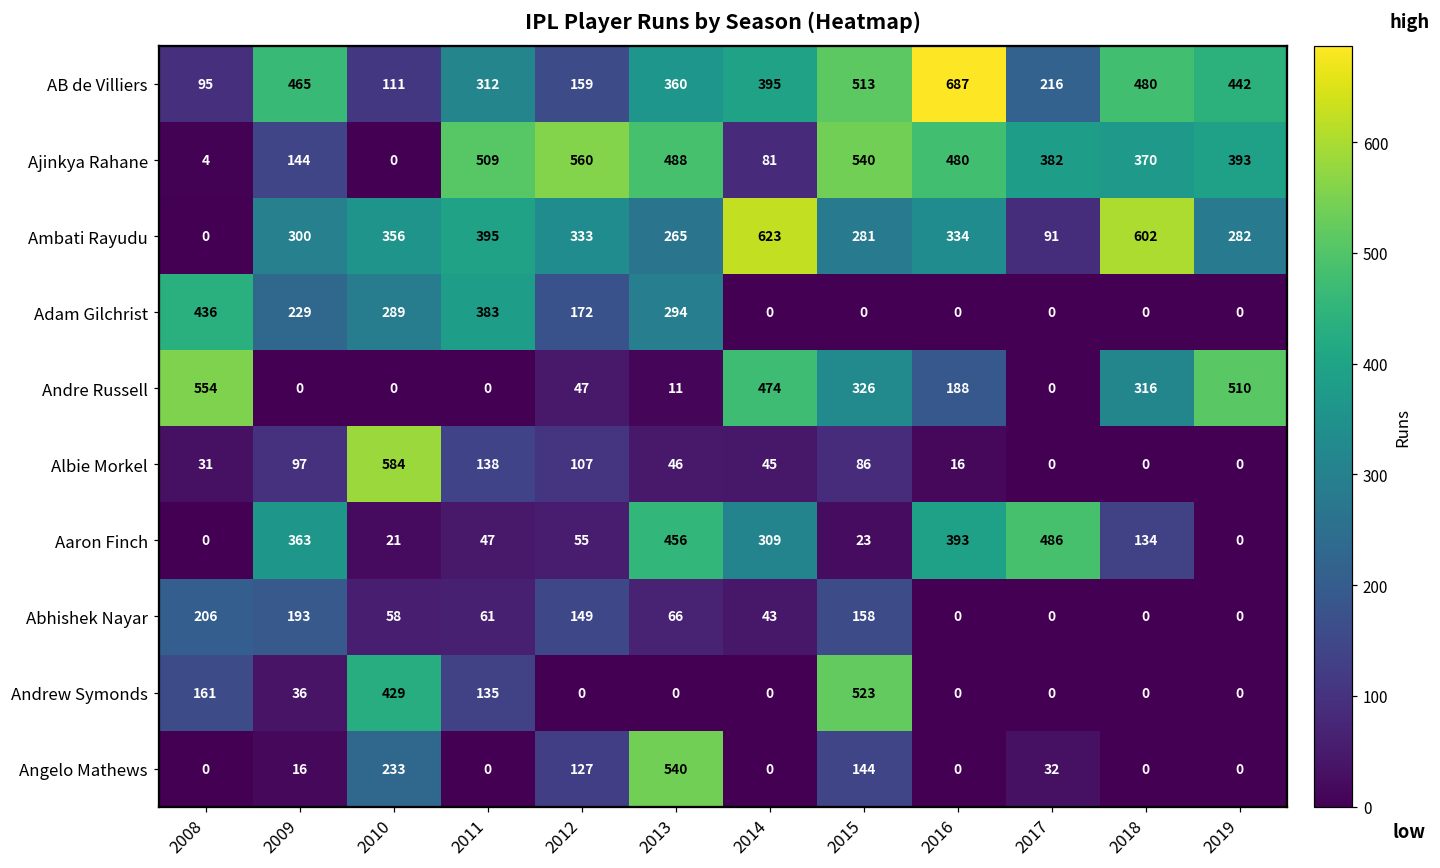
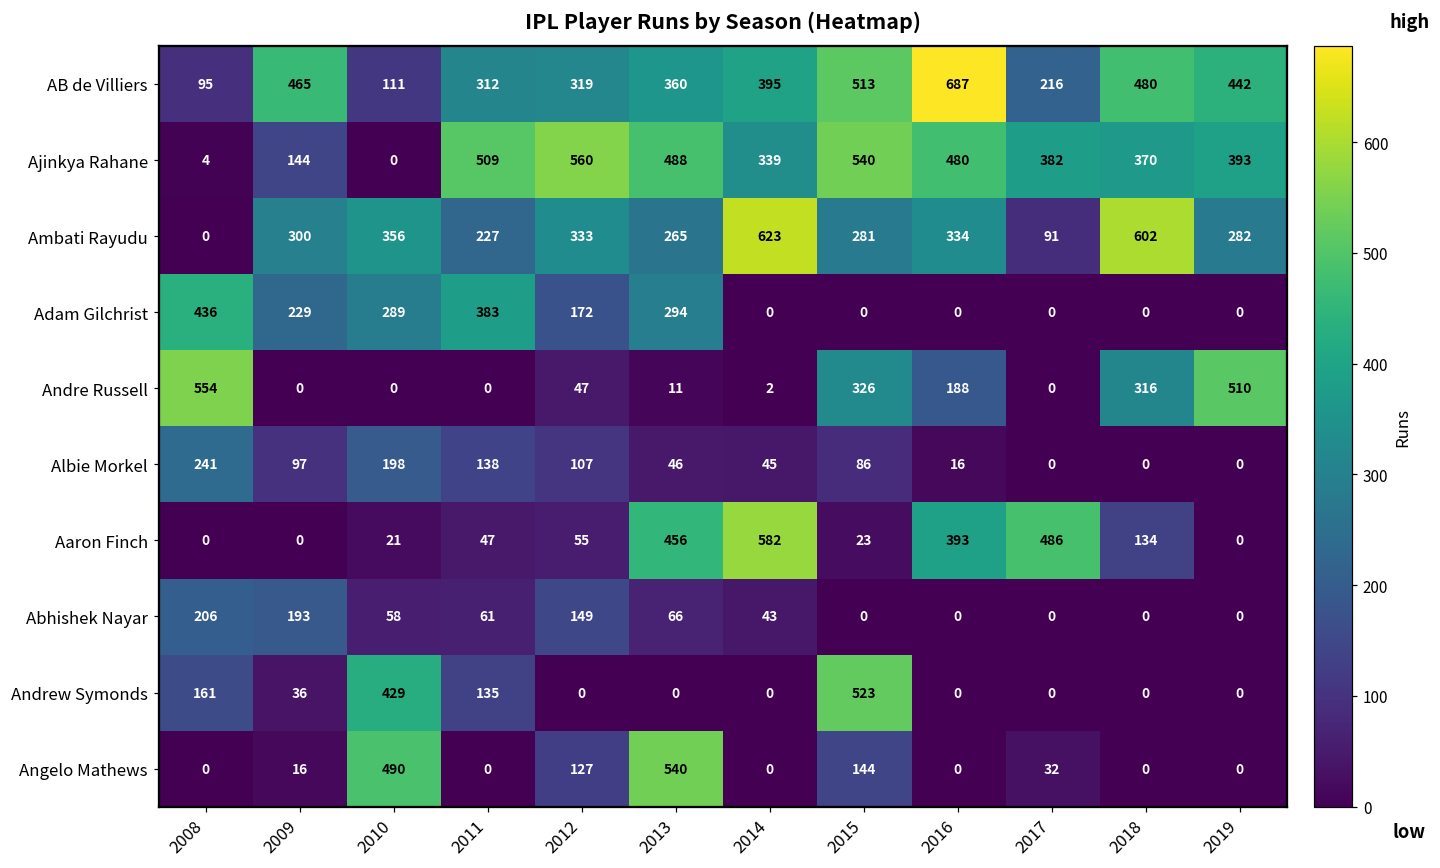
AB de Villiers, 2012: 159 -> 319
Ajinkya Rahane, 2014: 81 -> 339
Ambati Rayudu, 2011: 395 -> 227
Andre Russell, 2014: 474 -> 2
Albie Morkel, 2008: 31 -> 241
Albie Morkel, 2010: 584 -> 198
Aaron Finch, 2009: 363 -> 0
Aaron Finch, 2014: 309 -> 582
Abhishek Nayar, 2015: 158 -> 0
Angelo Mathews, 2010: 233 -> 490
